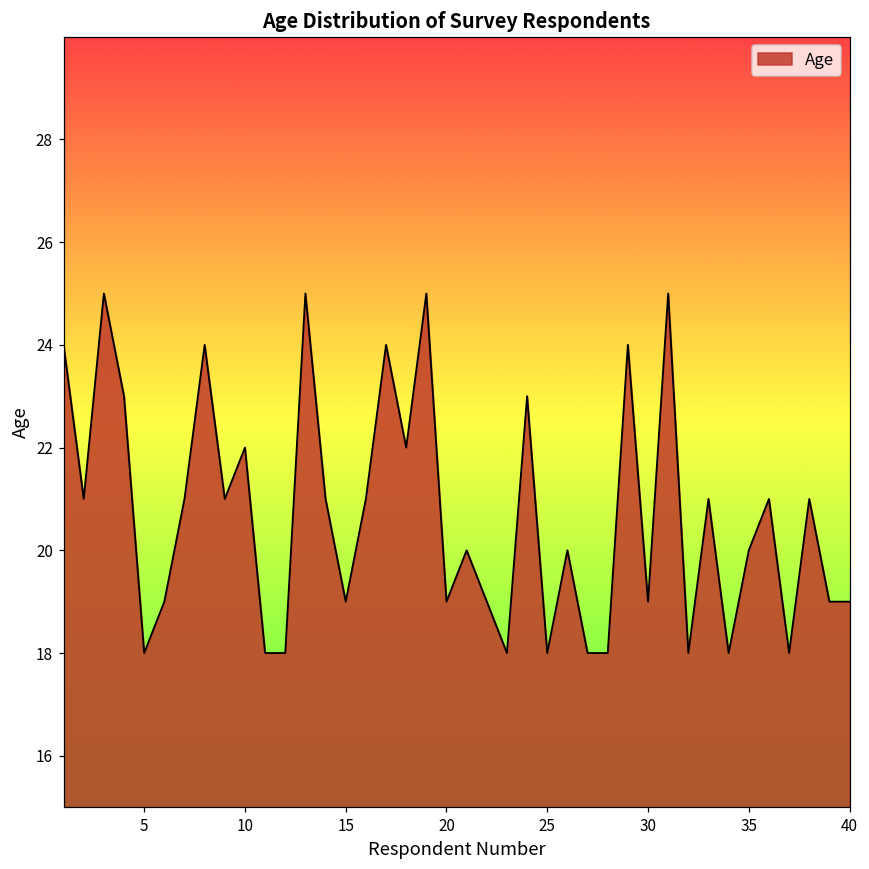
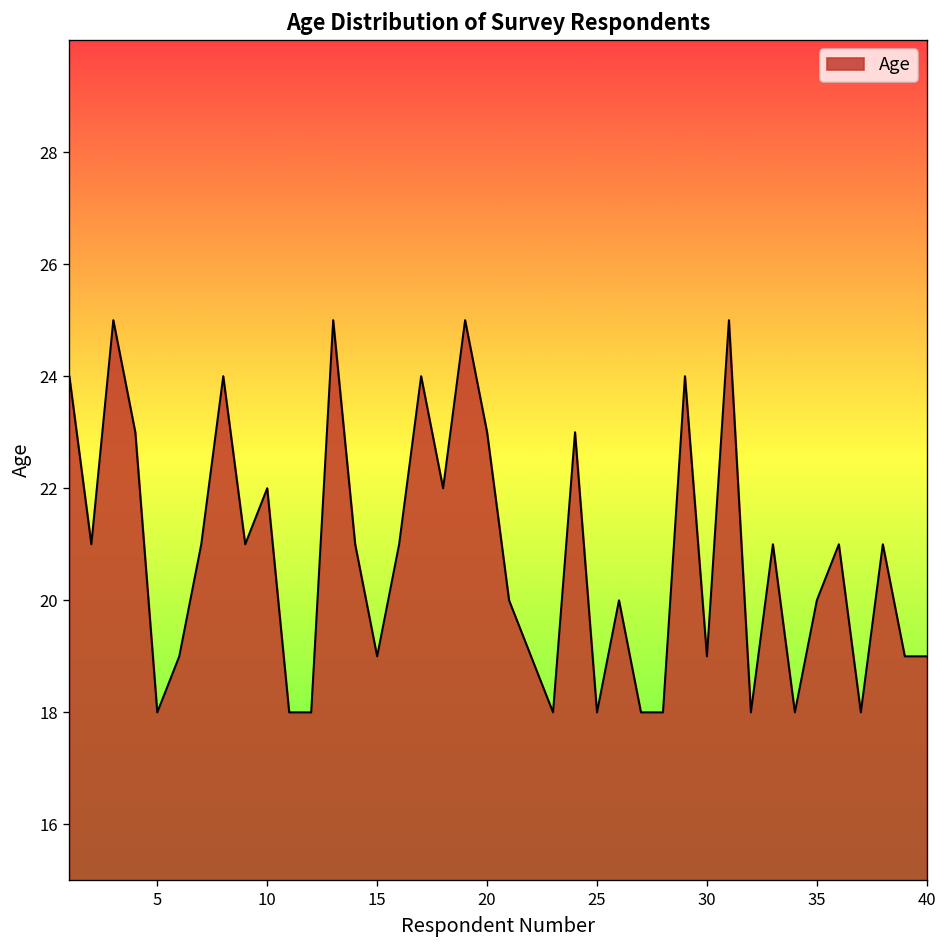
20: 19 -> 23
